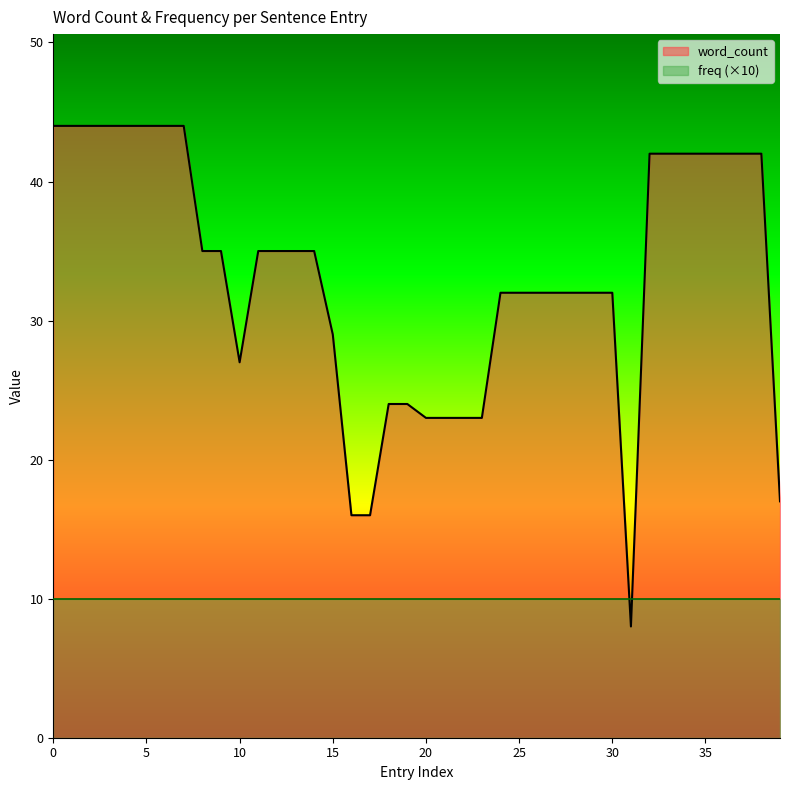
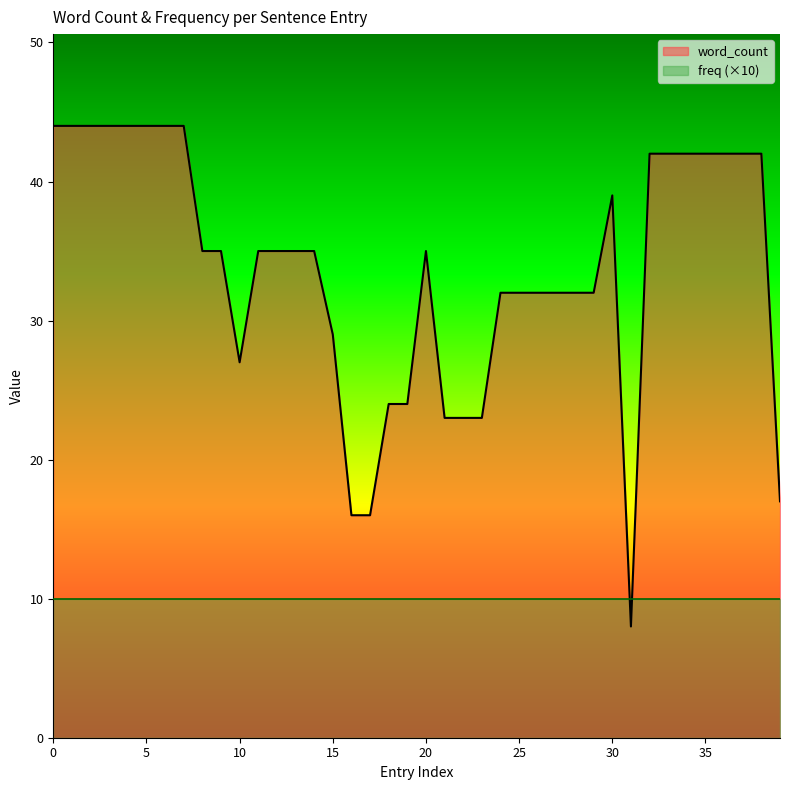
word_count, 20: 23 -> 35
word_count, 30: 32 -> 39
